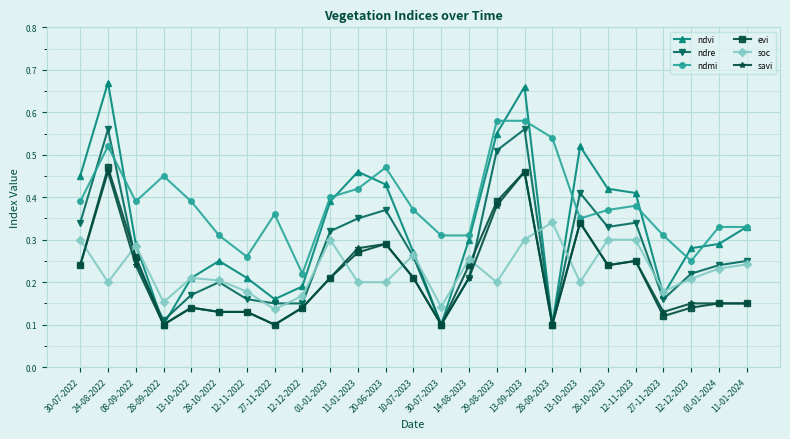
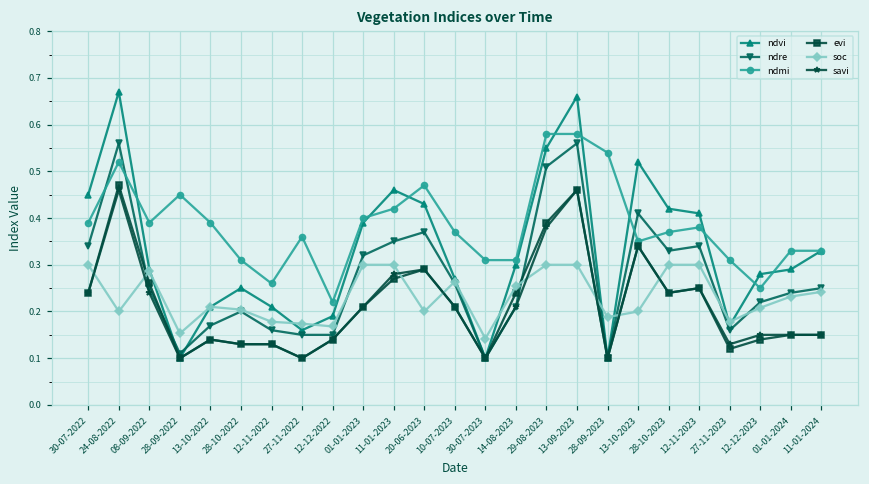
soc, 27-11-2022: 0.14 -> 0.17
soc, 11-01-2023: 0.2 -> 0.3
soc, 29-08-2023: 0.2 -> 0.3
soc, 28-09-2023: 0.34 -> 0.19
